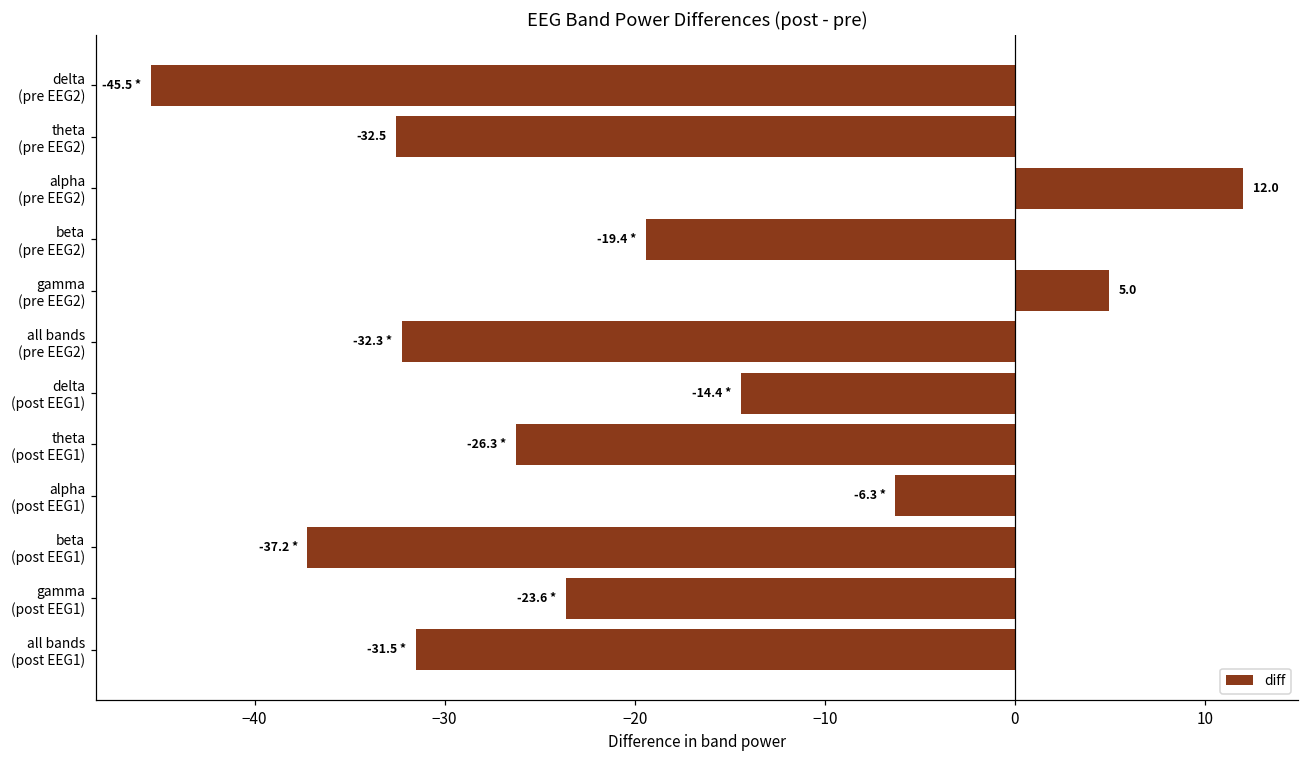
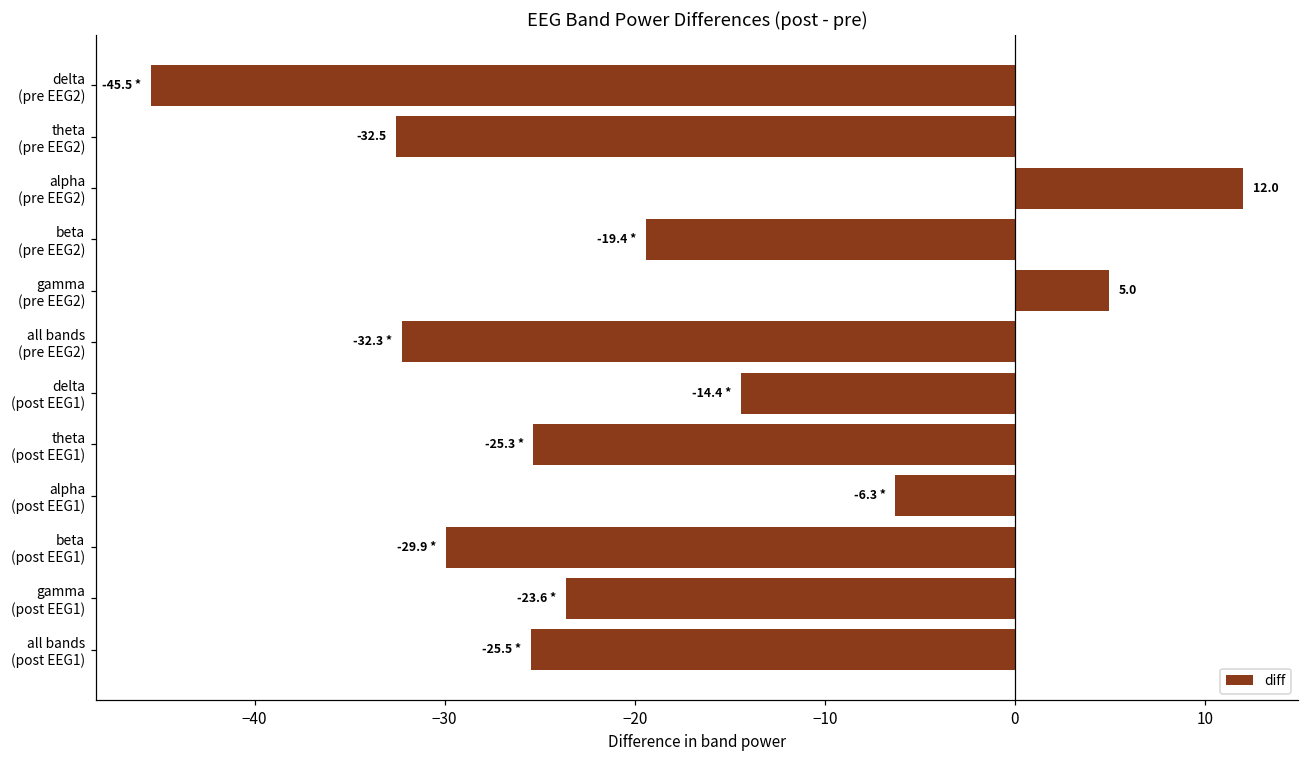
theta (post EEG1): -26.3 -> -25.3
beta (post EEG1): -37.2 -> -29.9
all bands (post EEG1): -31.5 -> -25.5
